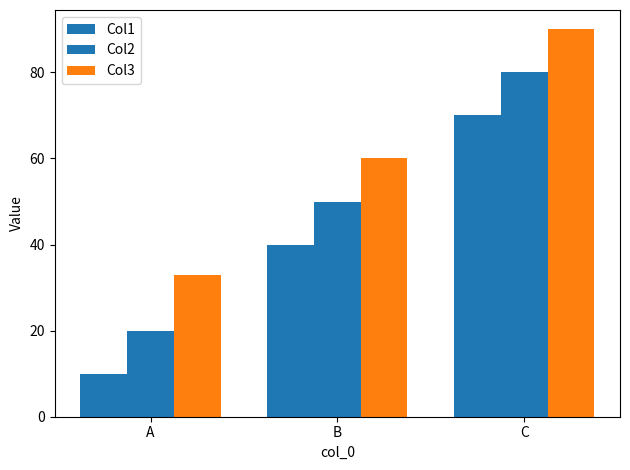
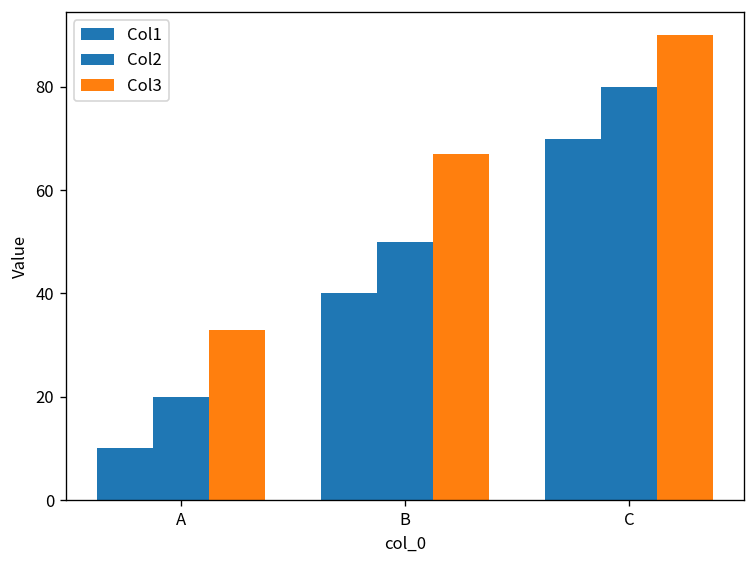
Col3, B: 60 -> 67
